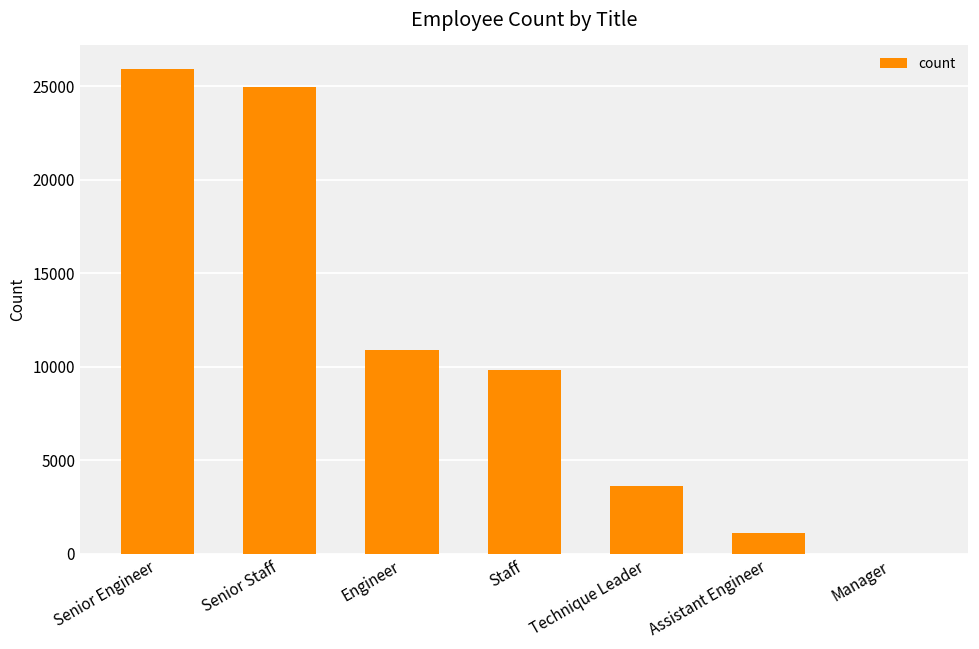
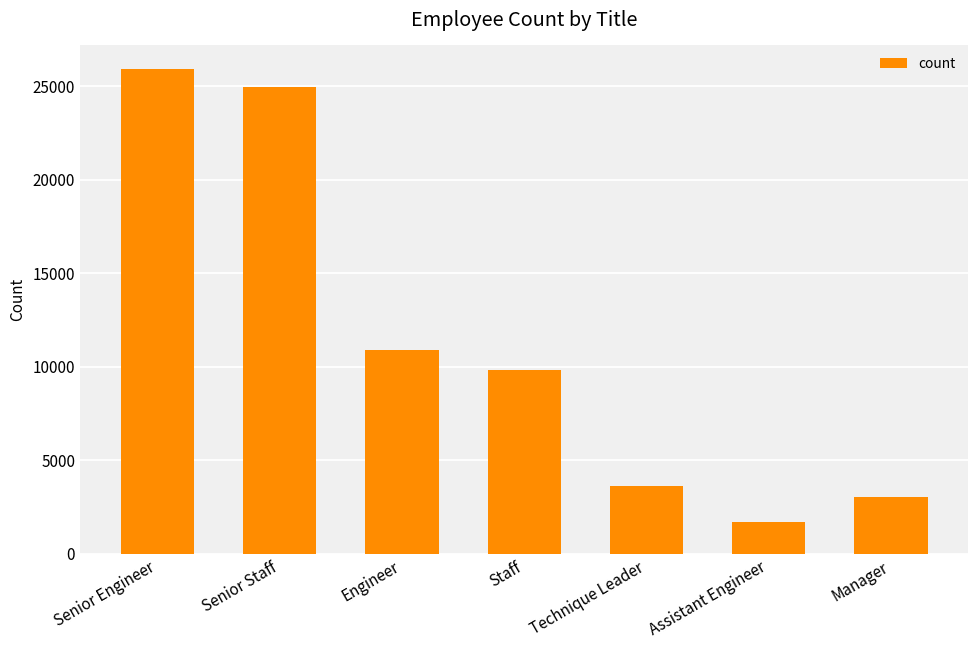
Assistant Engineer: 1100 -> 1700
Manager: 0 -> 3000
